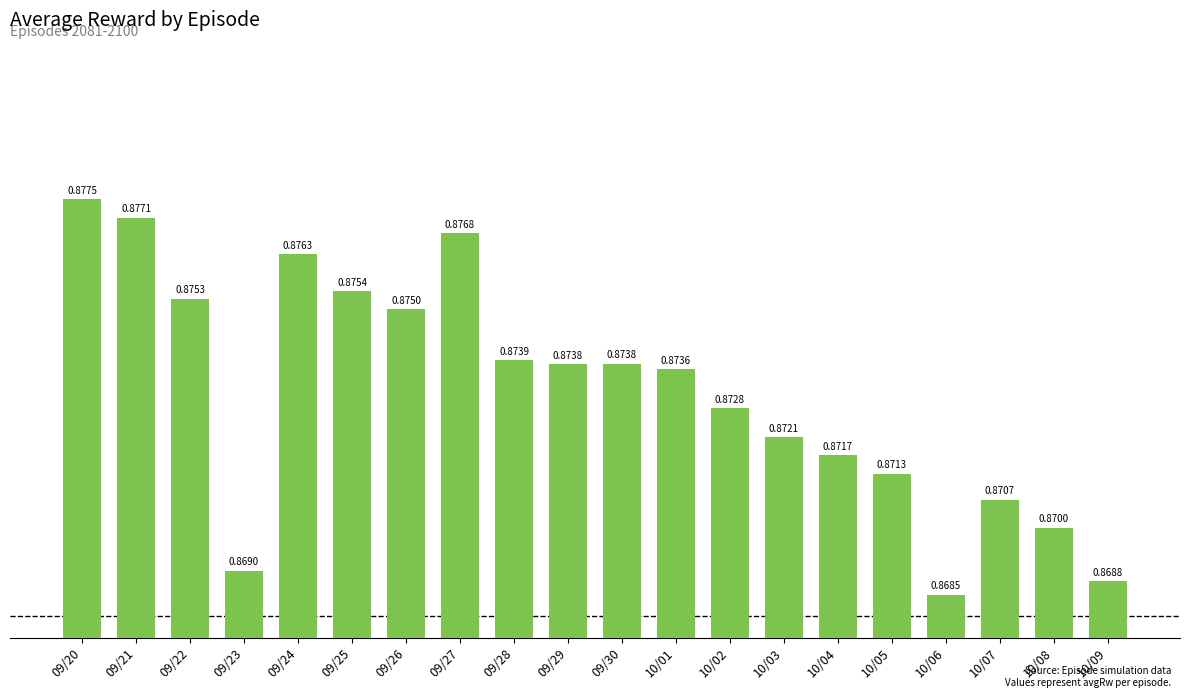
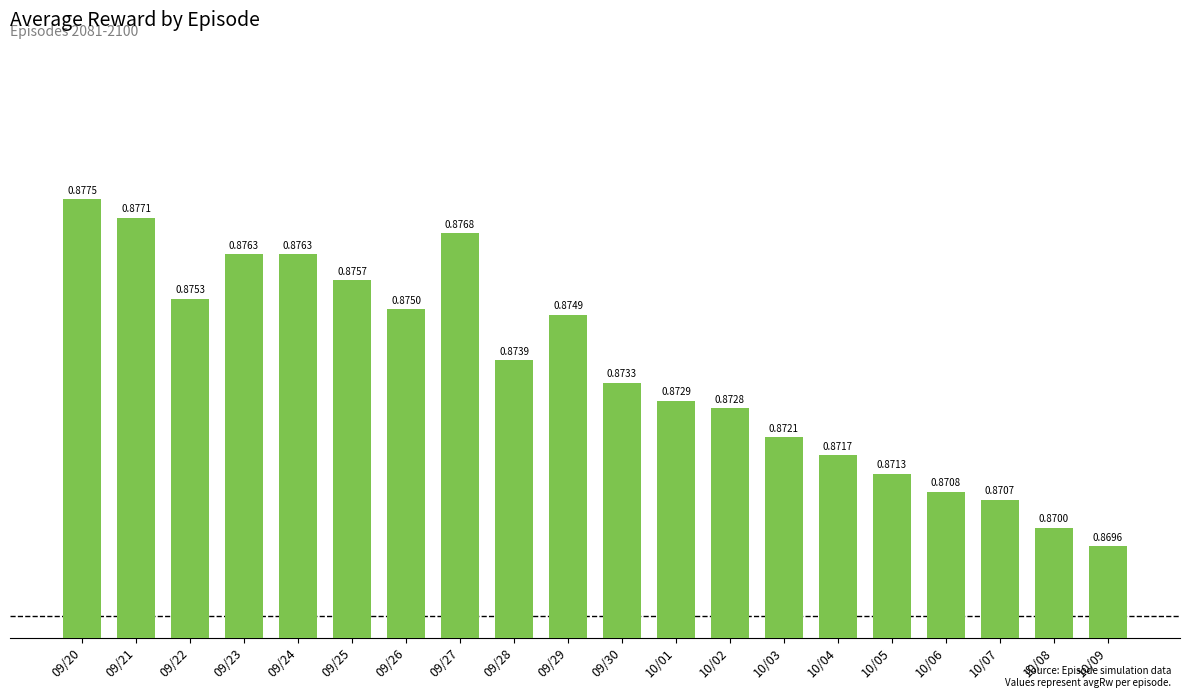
09/23: 0.8690 -> 0.8763
09/25: 0.8754 -> 0.8757
09/29: 0.8738 -> 0.8749
09/30: 0.8738 -> 0.8733
10/01: 0.8736 -> 0.8729
10/06: 0.8685 -> 0.8708
10/09: 0.8688 -> 0.8696
